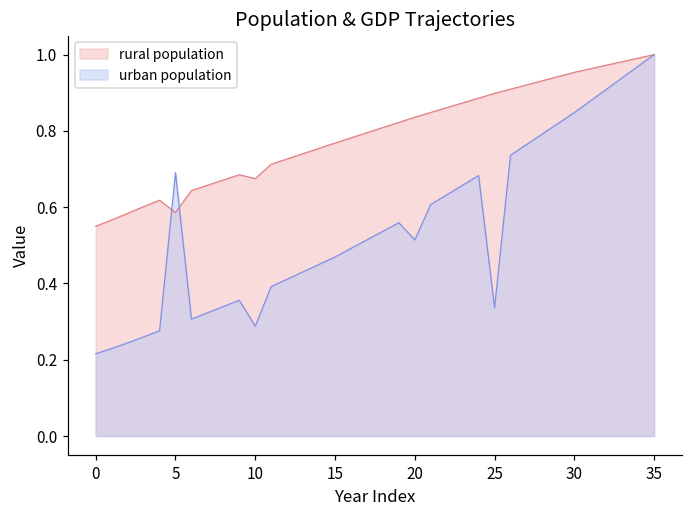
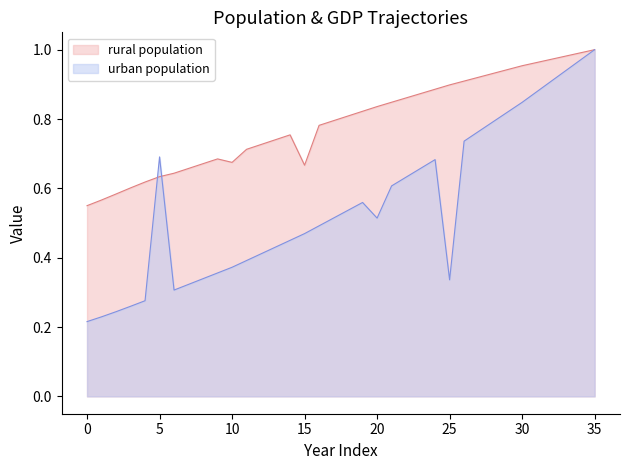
rural population, 5: 0.59 -> 0.63
urban population, 10: 0.29 -> 0.37
rural population, 15: 0.77 -> 0.67
